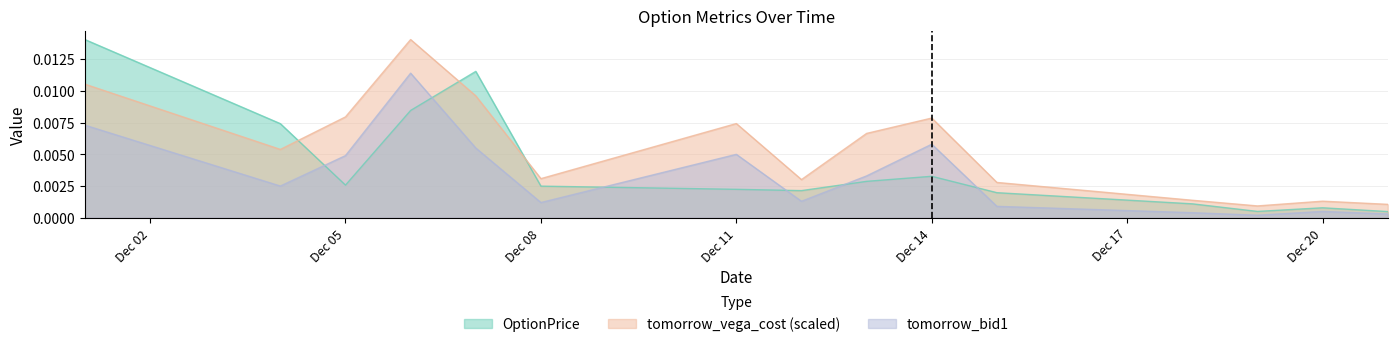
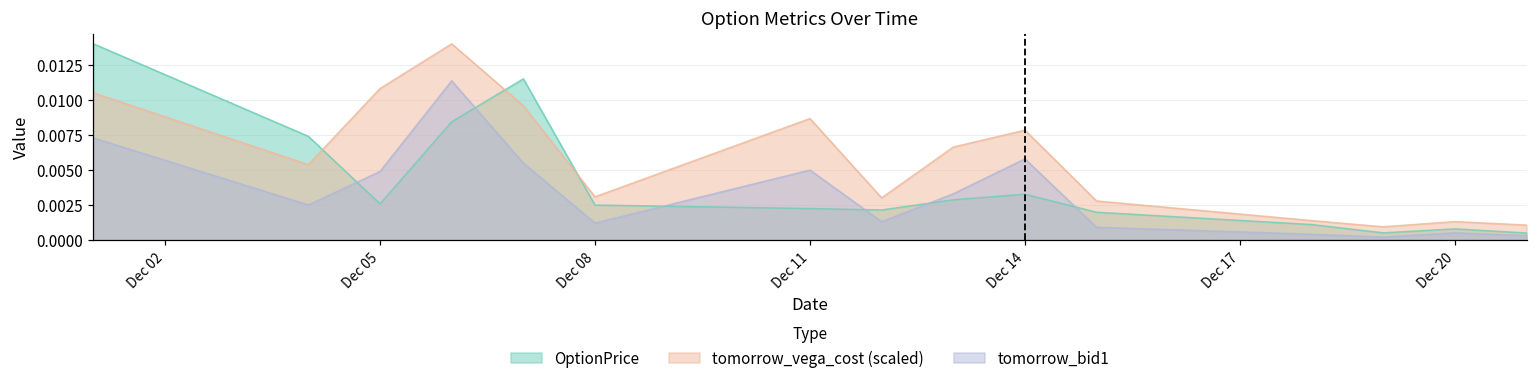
tomorrow_vega_cost (scaled), Dec 05: 0.0080 -> 0.0108
tomorrow_vega_cost (scaled), Dec 11: 0.0074 -> 0.0087
